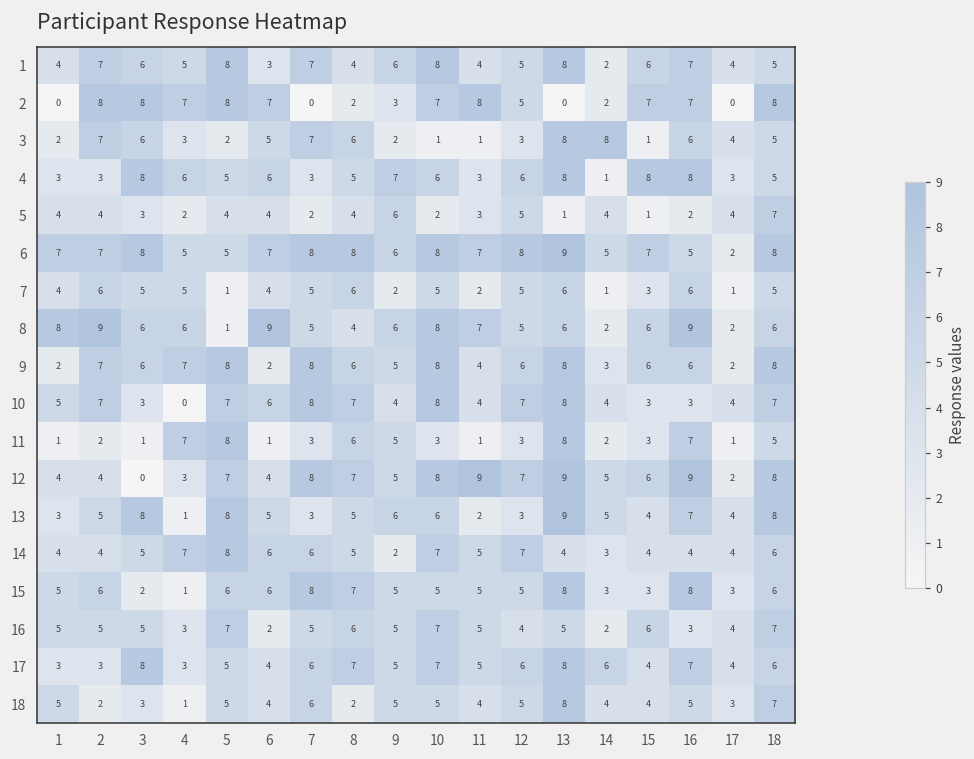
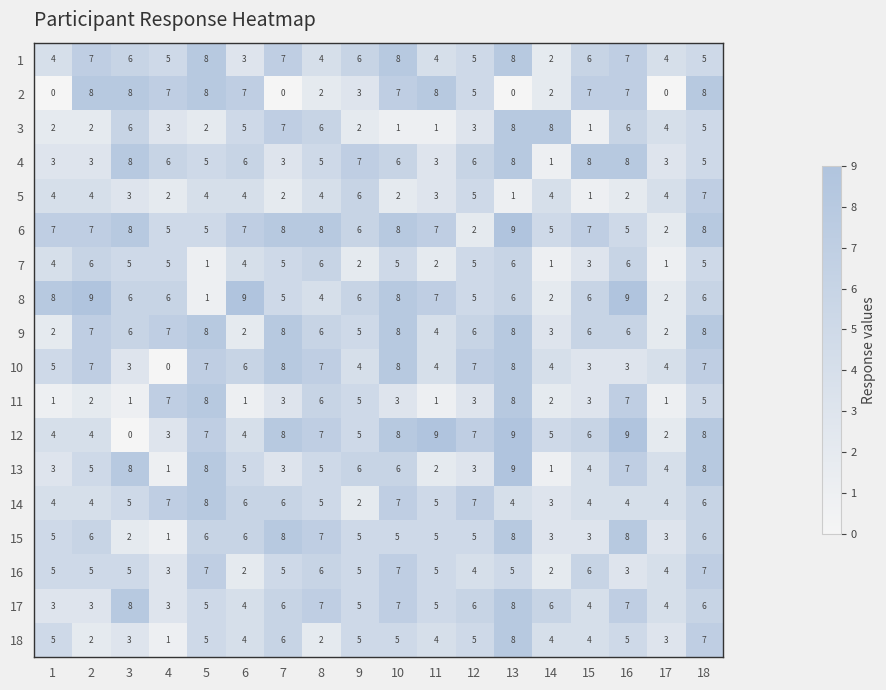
3, 2: 7 -> 2
6, 12: 8 -> 2
13, 14: 5 -> 1
